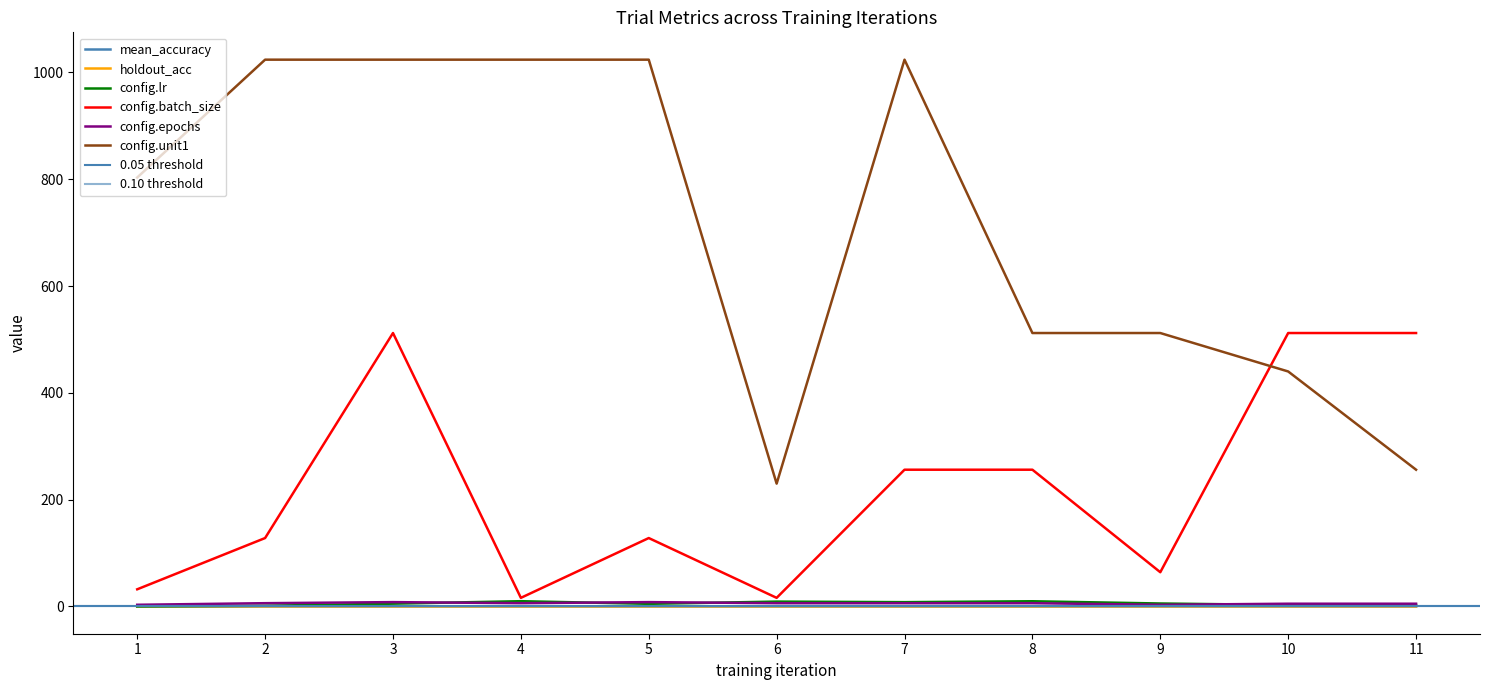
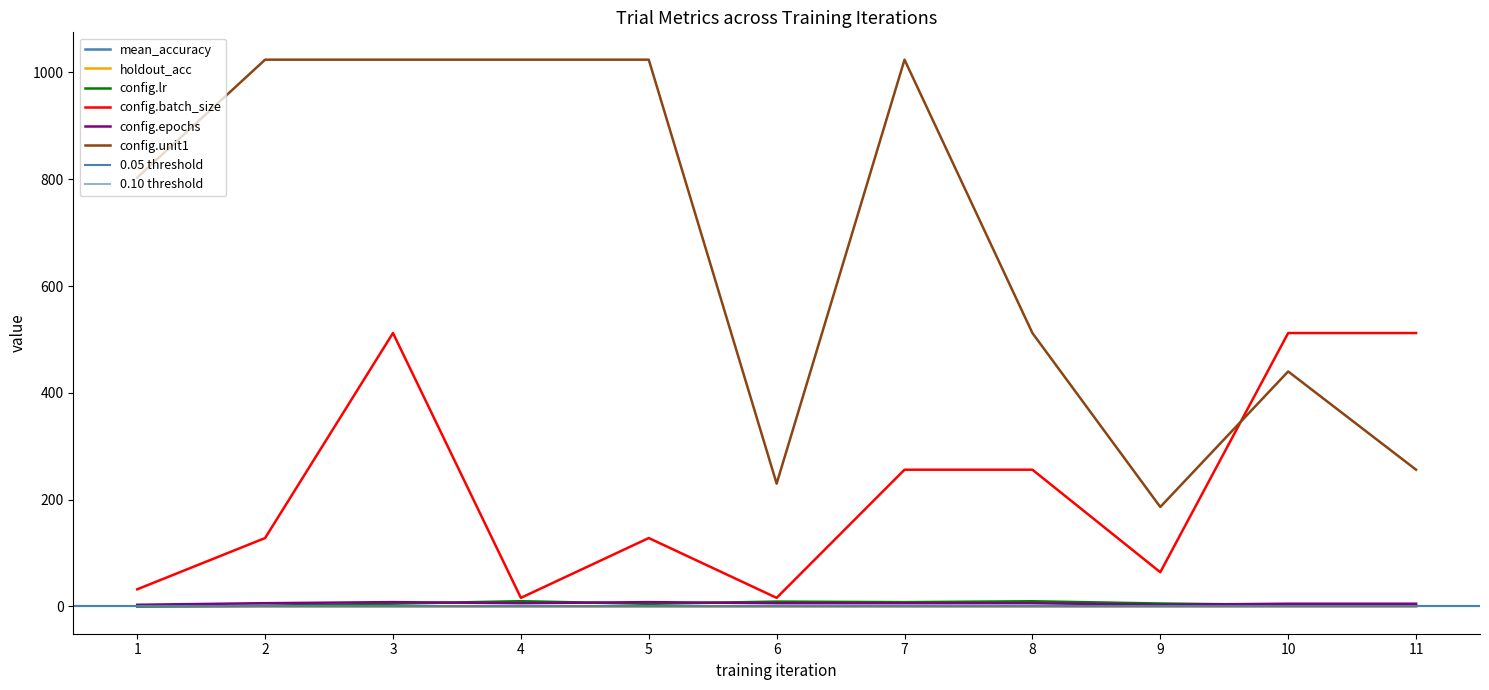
config.unit1, 9: 510 -> 190
